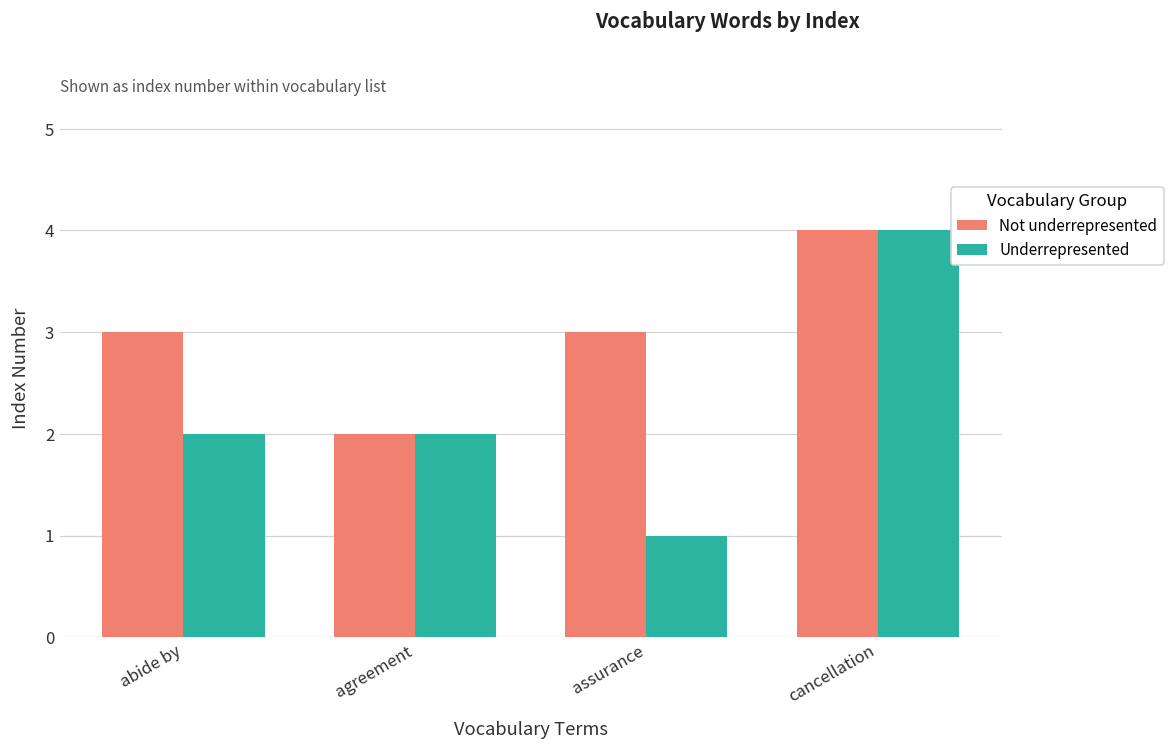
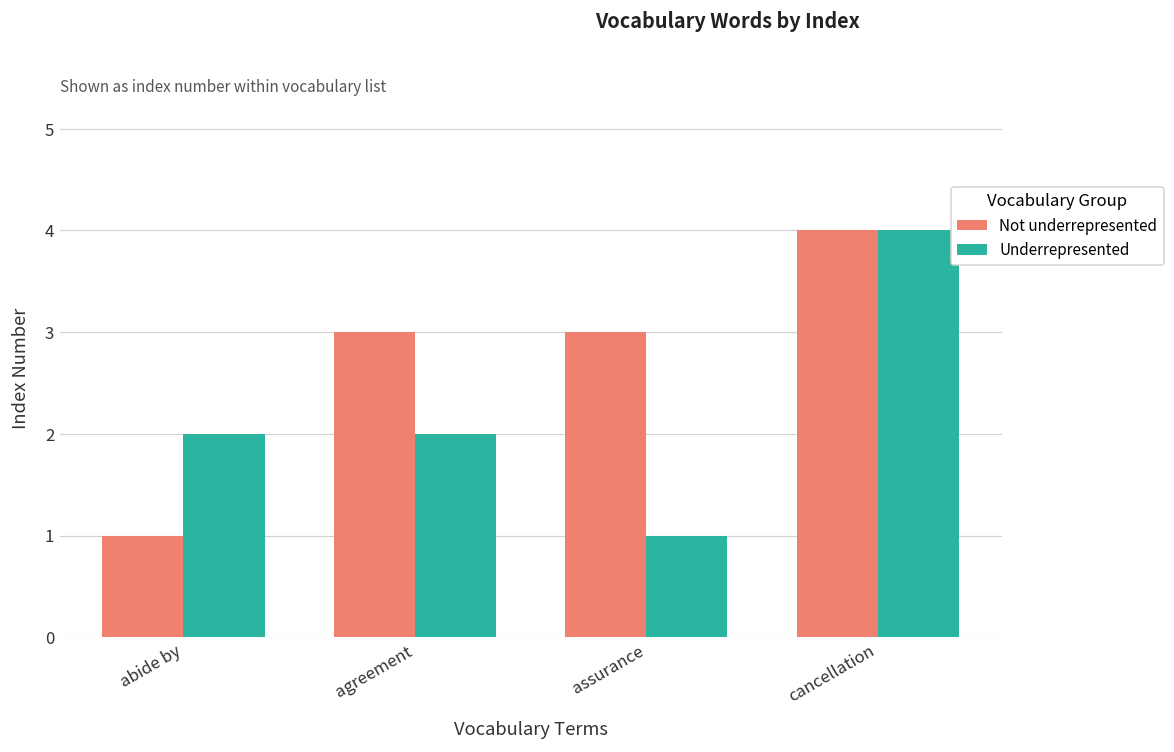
Not underrepresented, abide by: 3 -> 1
Not underrepresented, agreement: 2 -> 3
